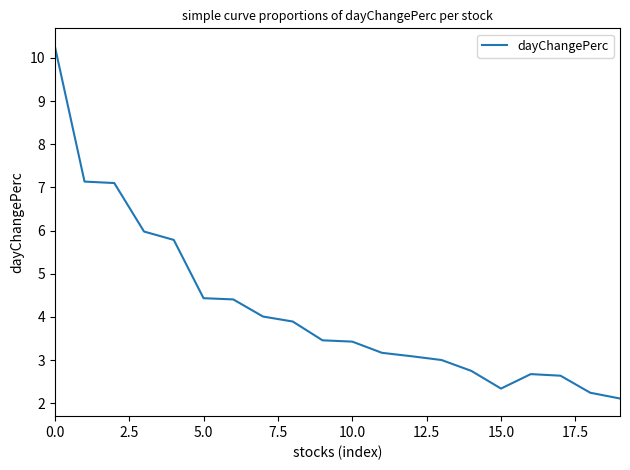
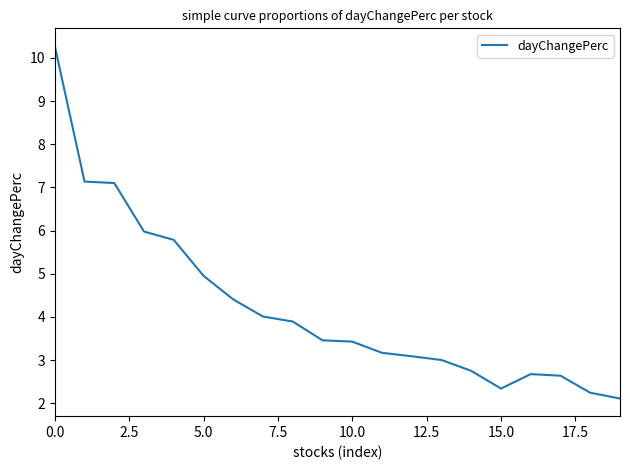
5.0: 4.4 -> 5.0
